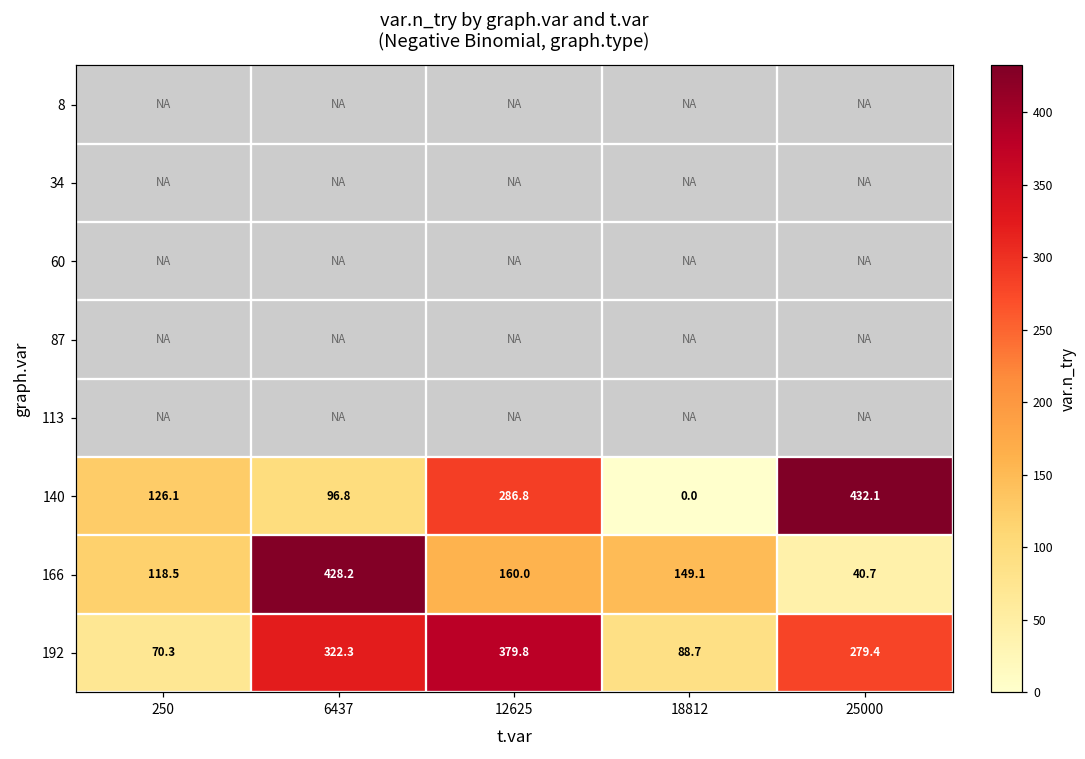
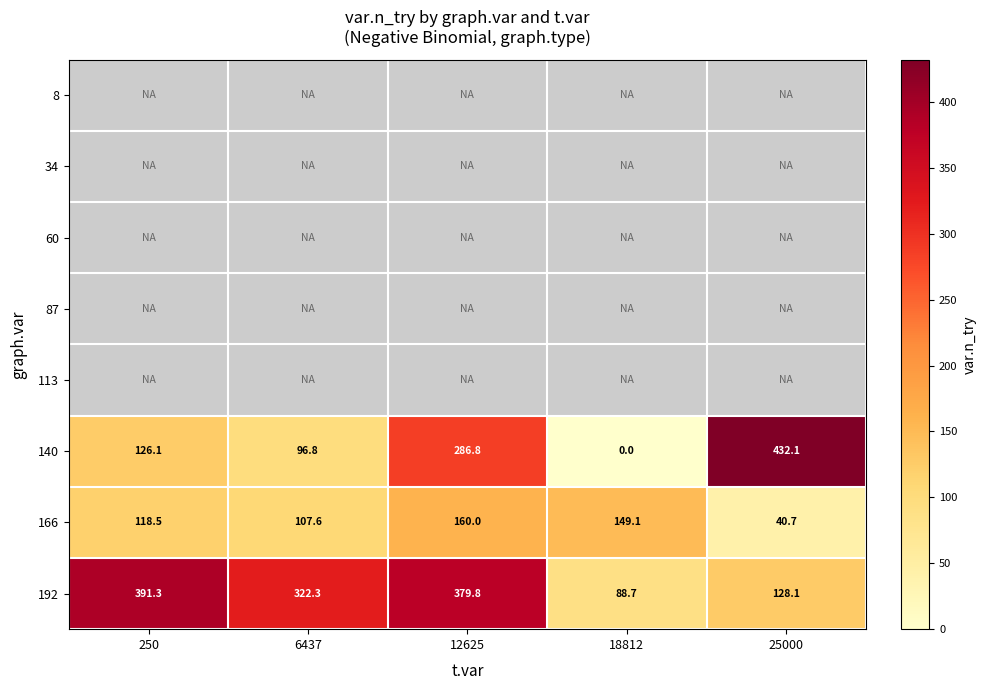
166, 6437: 428.2 -> 107.6
192, 250: 70.3 -> 391.3
192, 25000: 279.4 -> 128.1
